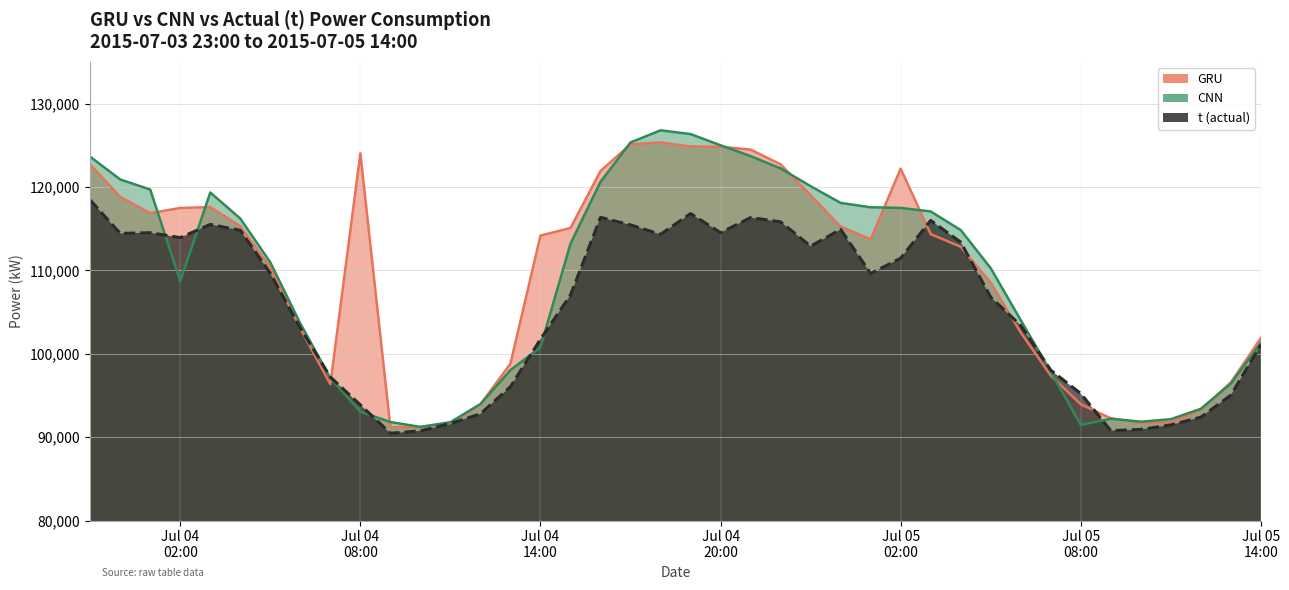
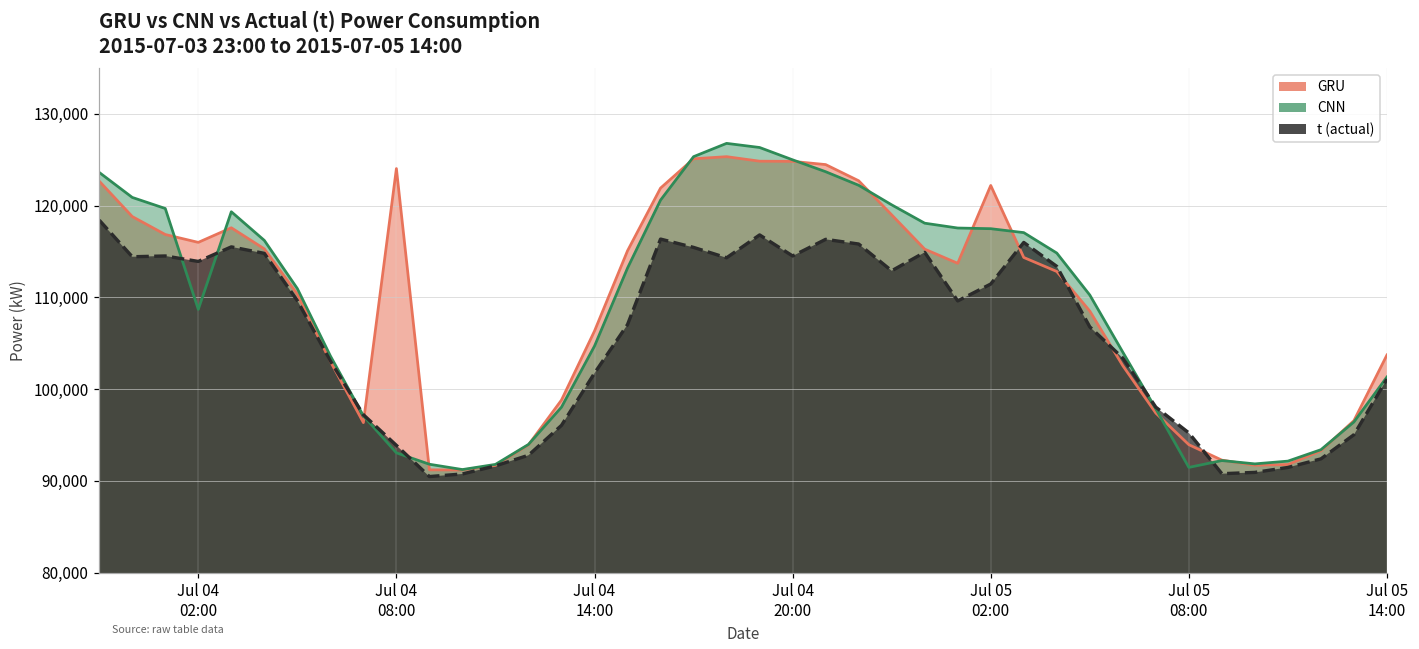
GRU, Jul 04 02:00: 117,000 -> 116,000
GRU, Jul 04 14:00: 114,000 -> 106,000
CNN, Jul 04 14:00: 101,000 -> 105,000
GRU, Jul 05 14:00: 102,000 -> 104,000
